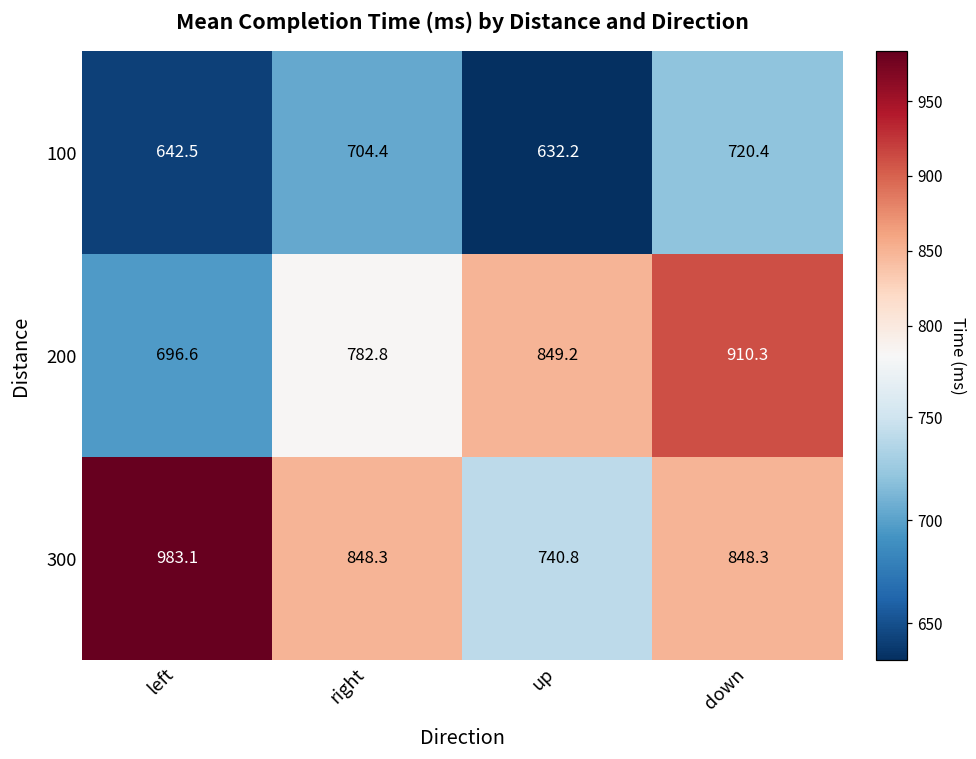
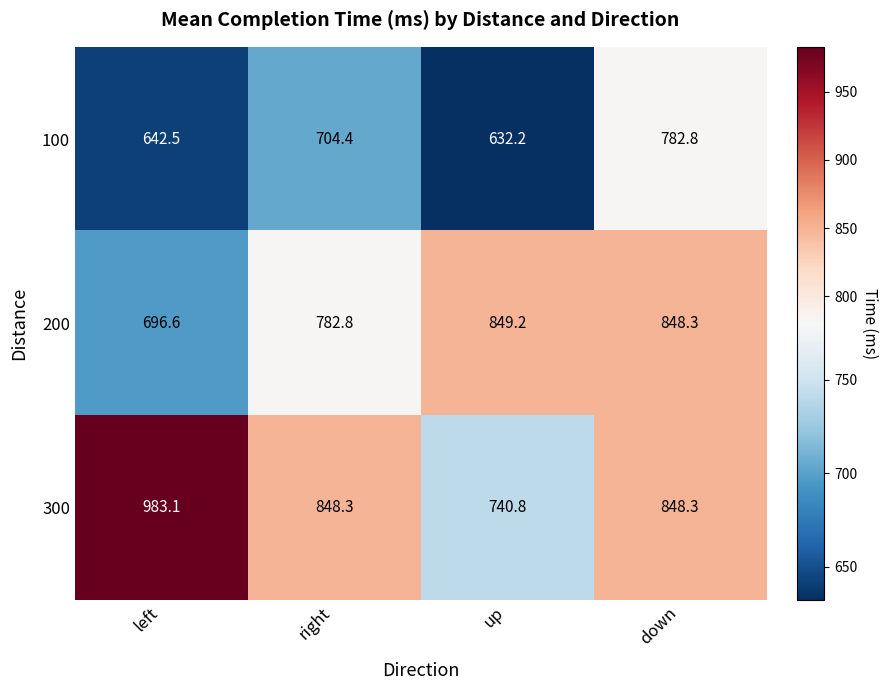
100, down: 720.4 -> 782.8
200, down: 910.3 -> 848.3
